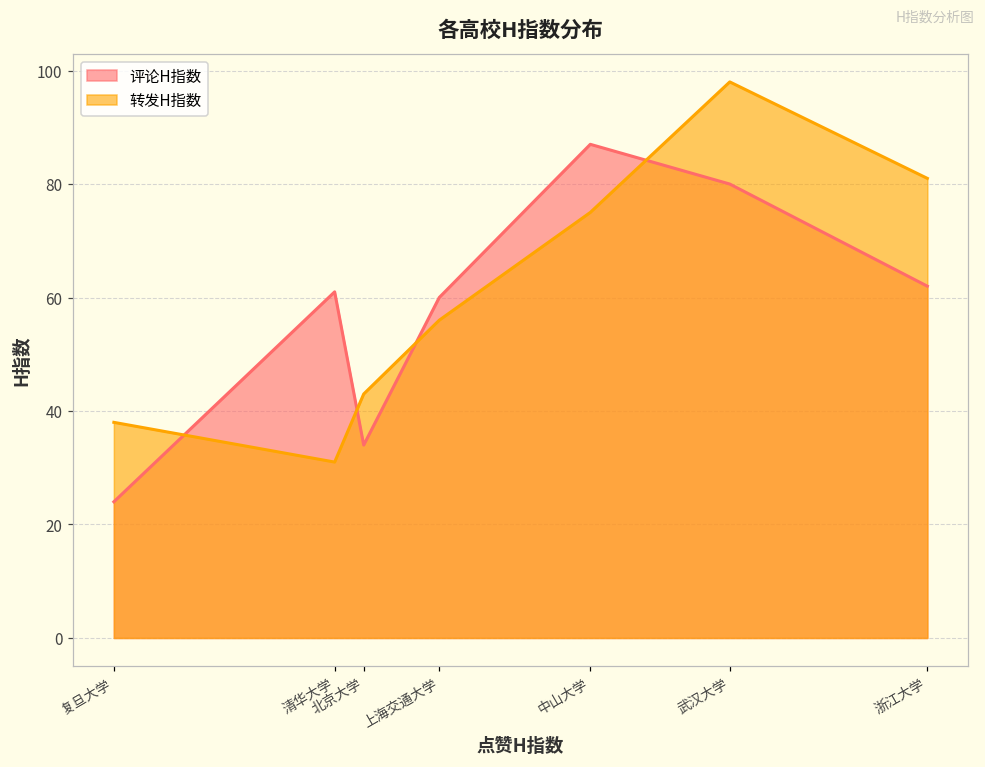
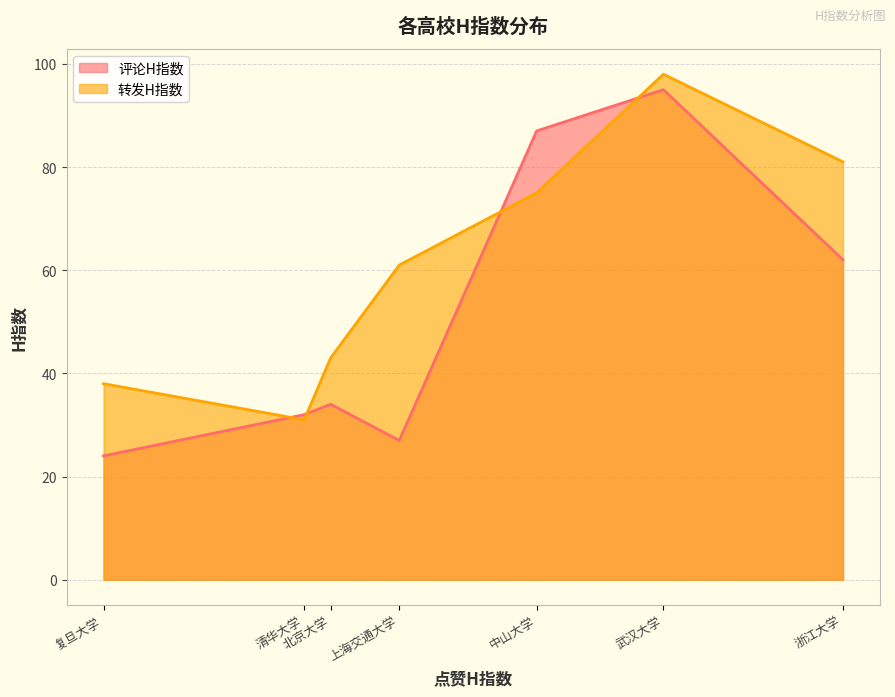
评论H指数, 清华大学: 61 -> 32
评论H指数, 上海交通大学: 60 -> 27
转发H指数, 上海交通大学: 56 -> 61
评论H指数, 武汉大学: 80 -> 95
